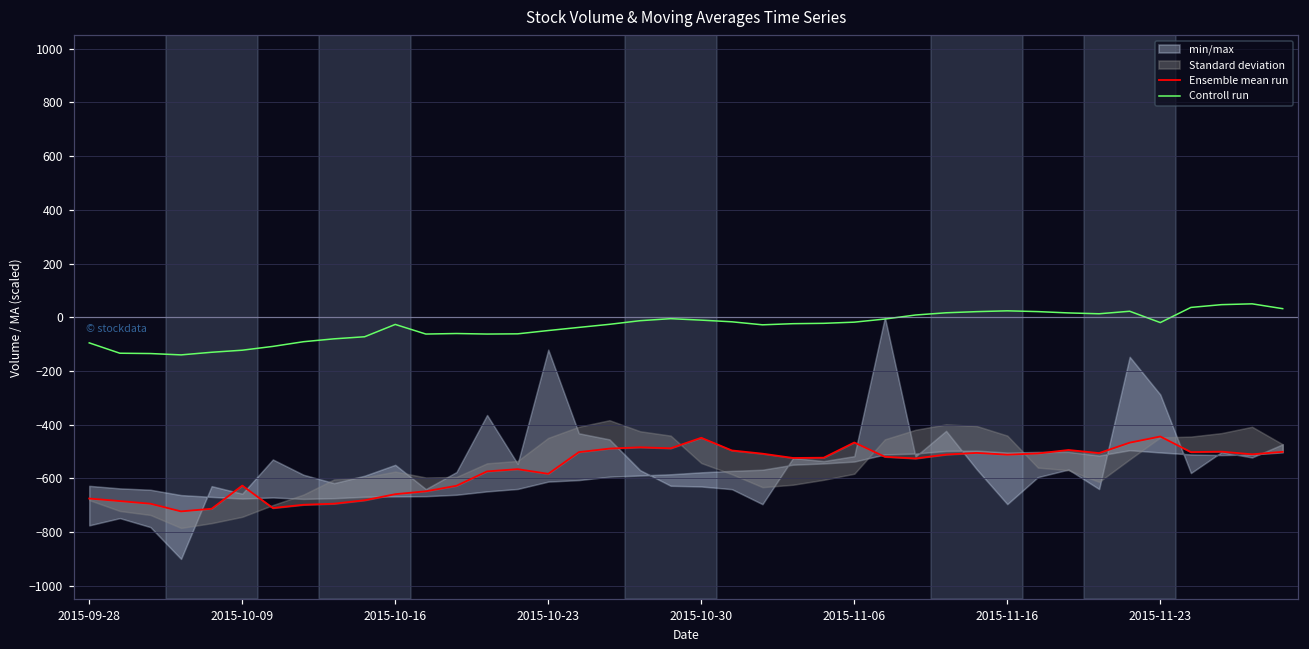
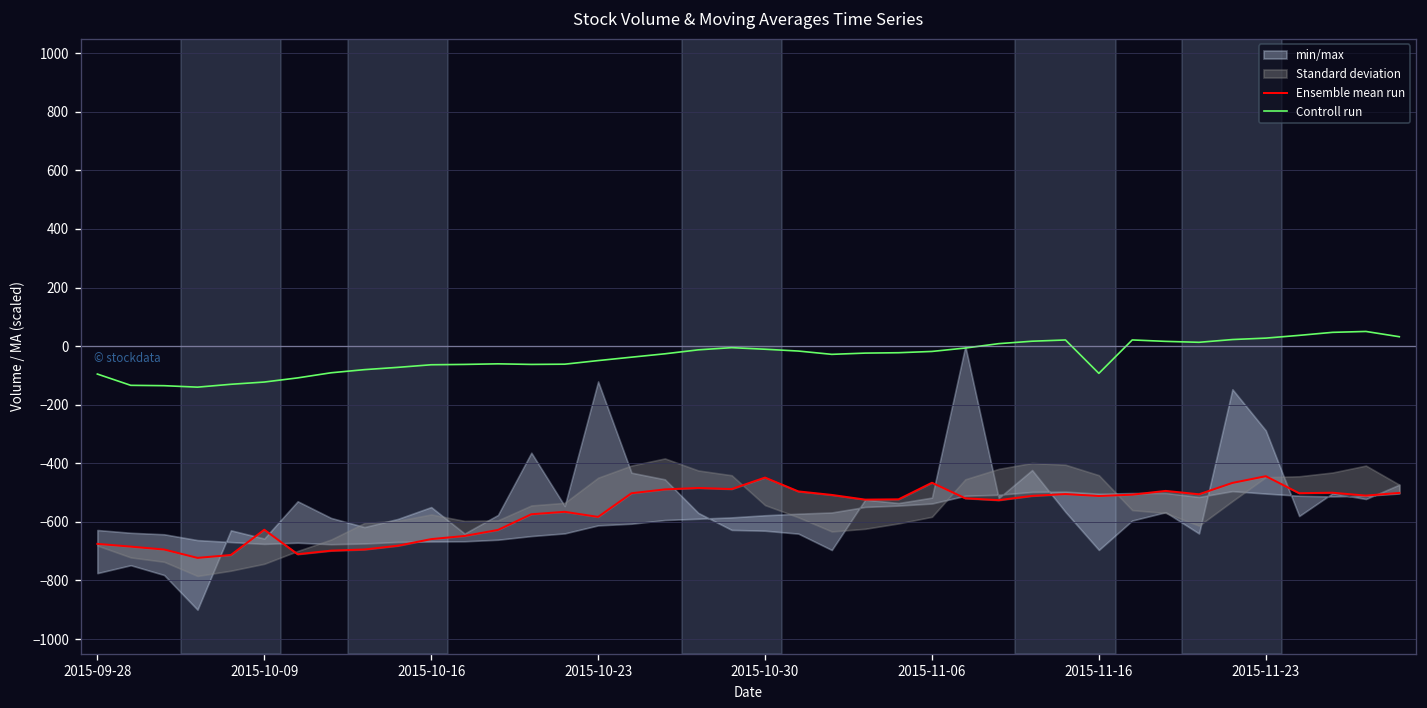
Controll run, 2015-10-16: -30 -> -60
Controll run, 2015-11-16: 20 -> -90
Controll run, 2015-11-23: -20 -> 30
